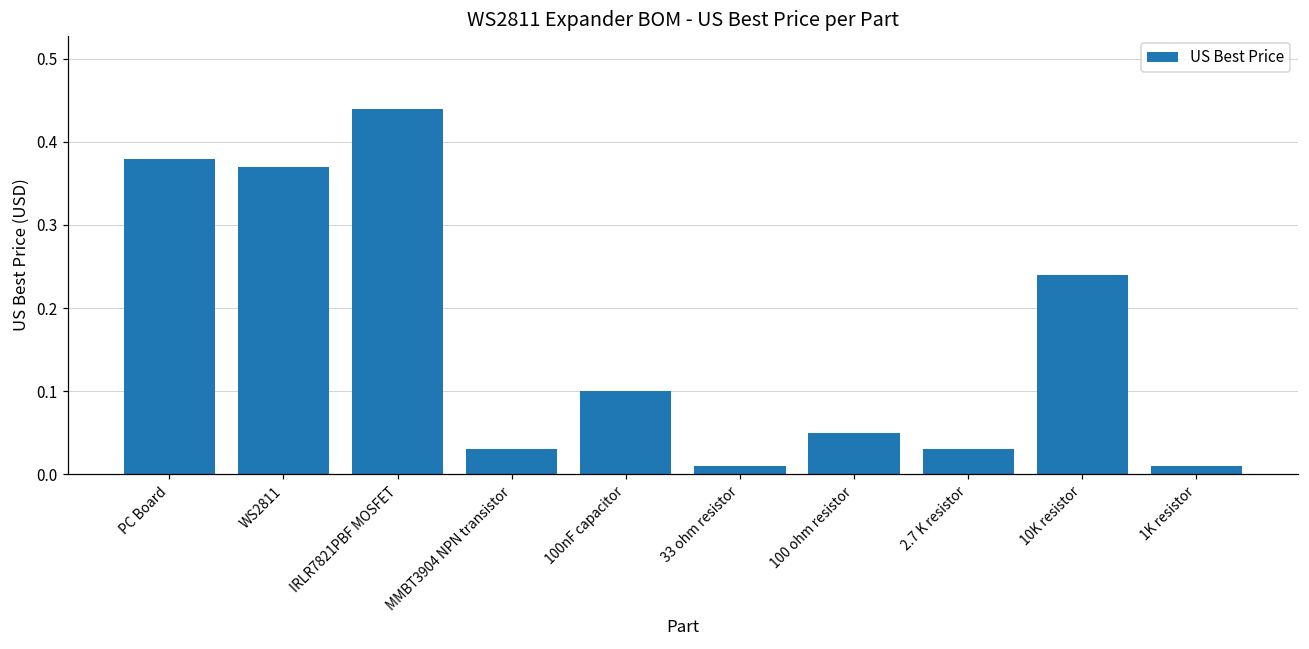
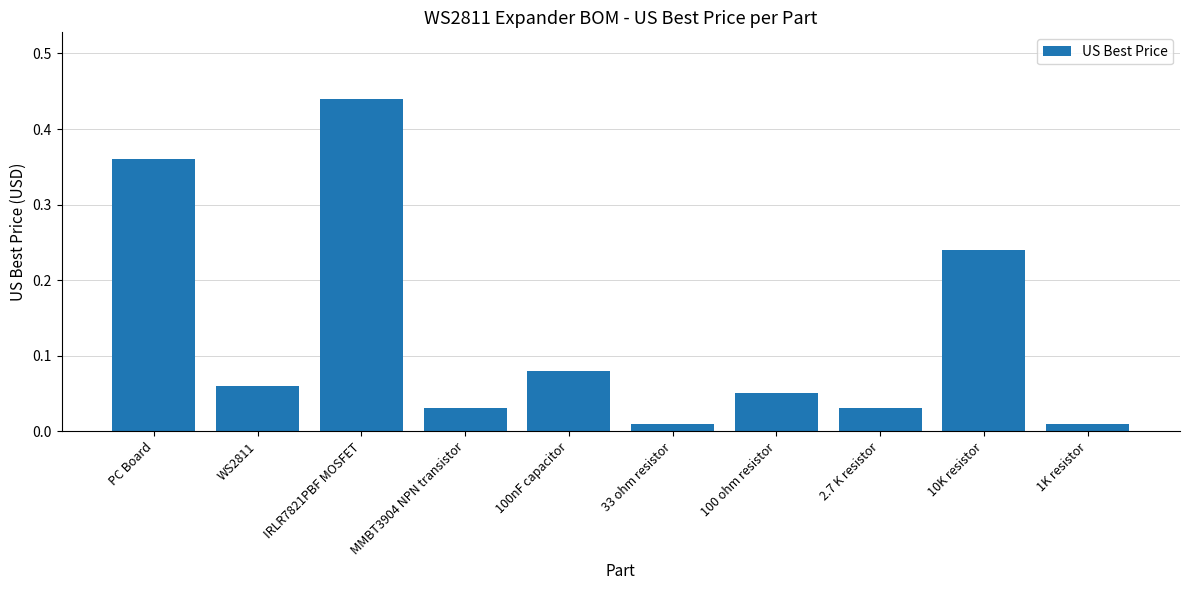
PC Board: 0.38 -> 0.36
WS2811: 0.37 -> 0.06
100nF capacitor: 0.10 -> 0.08
